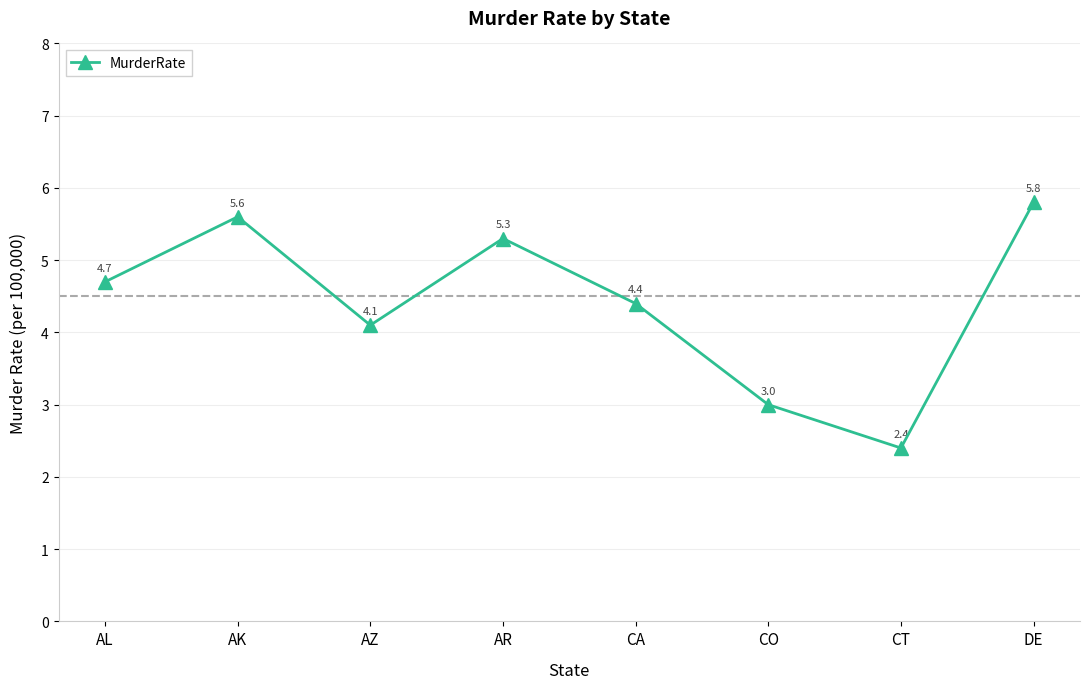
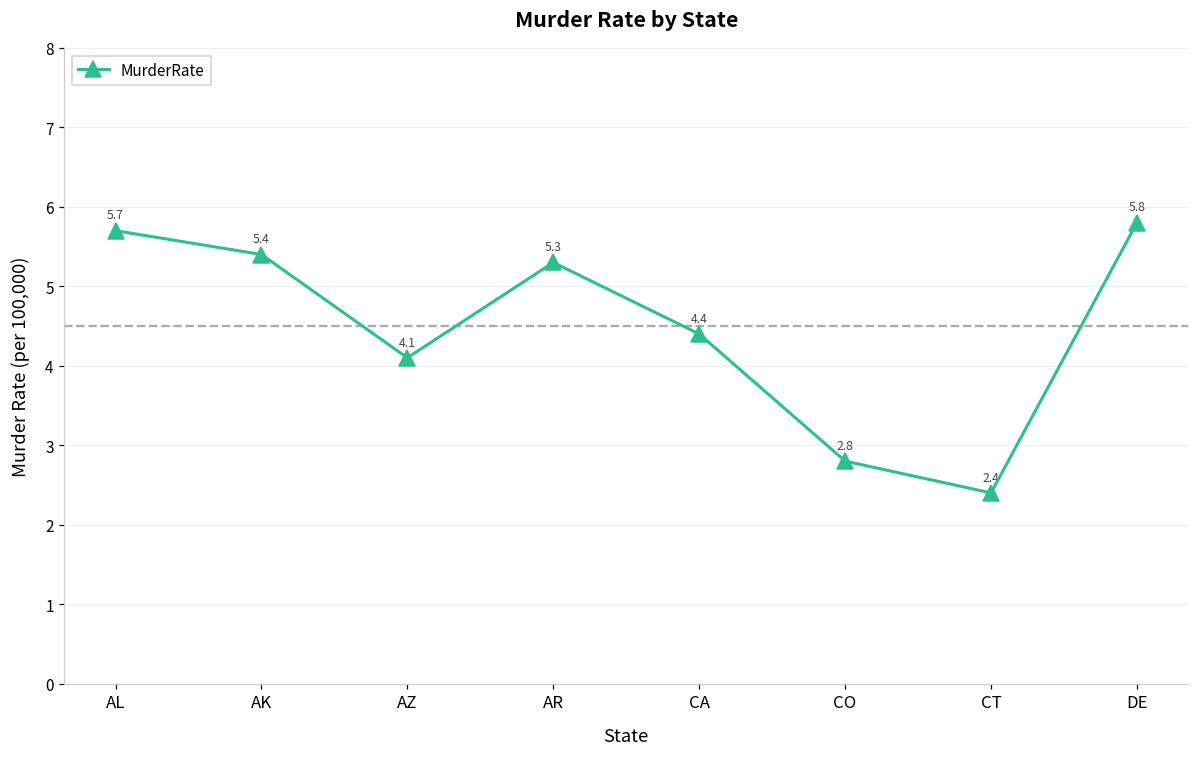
AL: 4.7 -> 5.7
AK: 5.6 -> 5.4
CO: 3.0 -> 2.8
